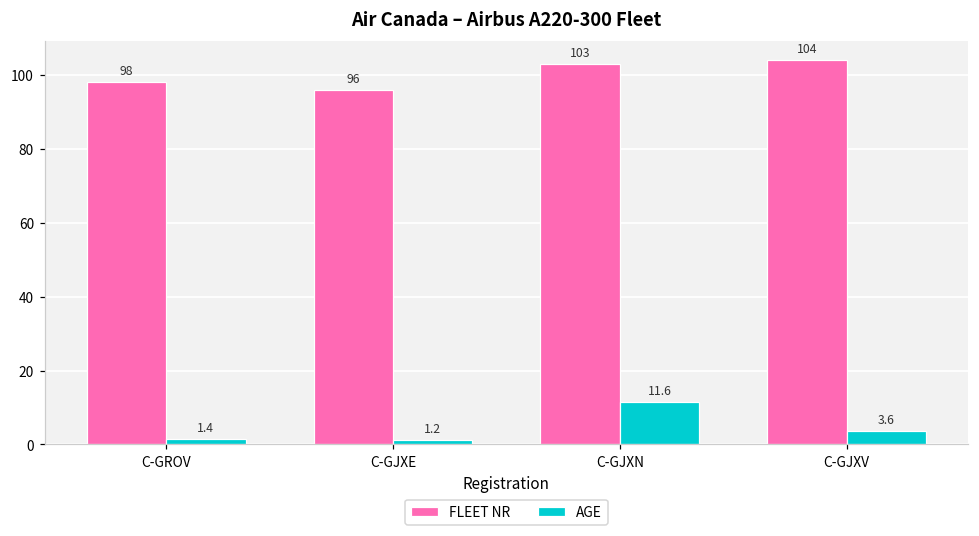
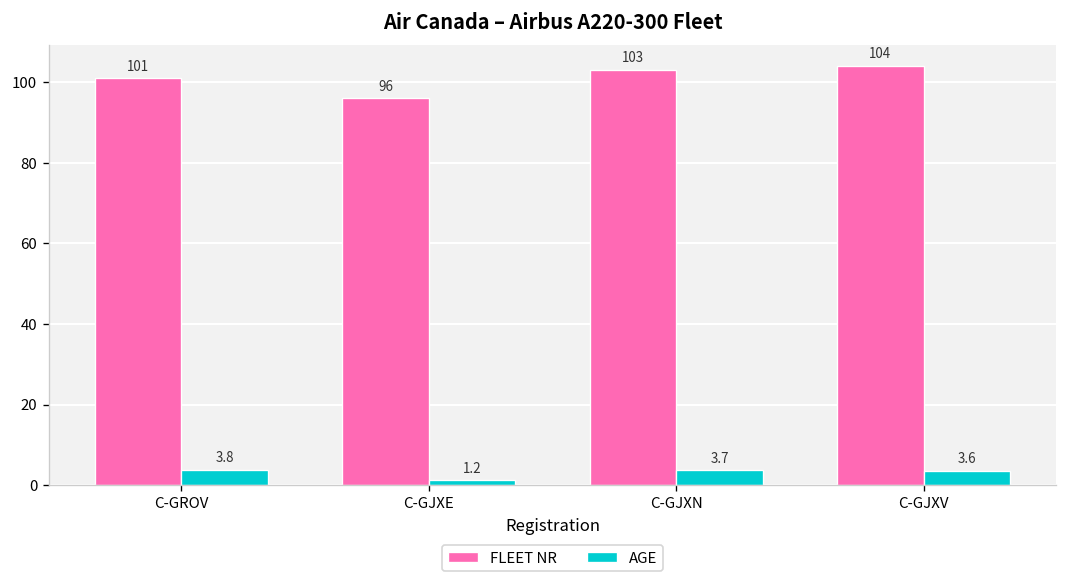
FLEET NR, C-GROV: 98 -> 101
AGE, C-GROV: 1.4 -> 3.8
AGE, C-GJXN: 11.6 -> 3.7
